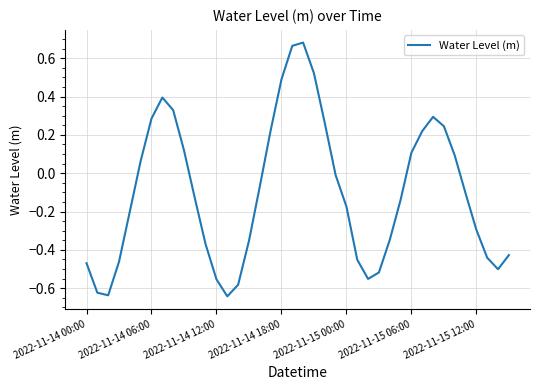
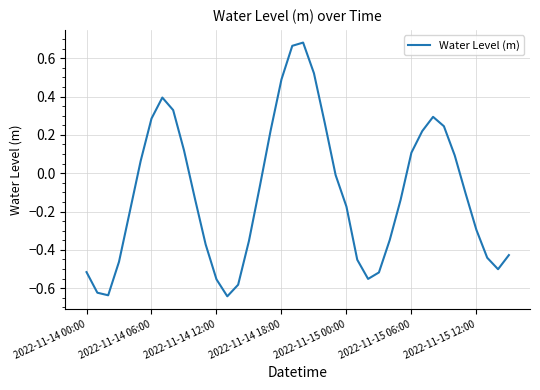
2022-11-14 00:00: -0.47 -> -0.52
